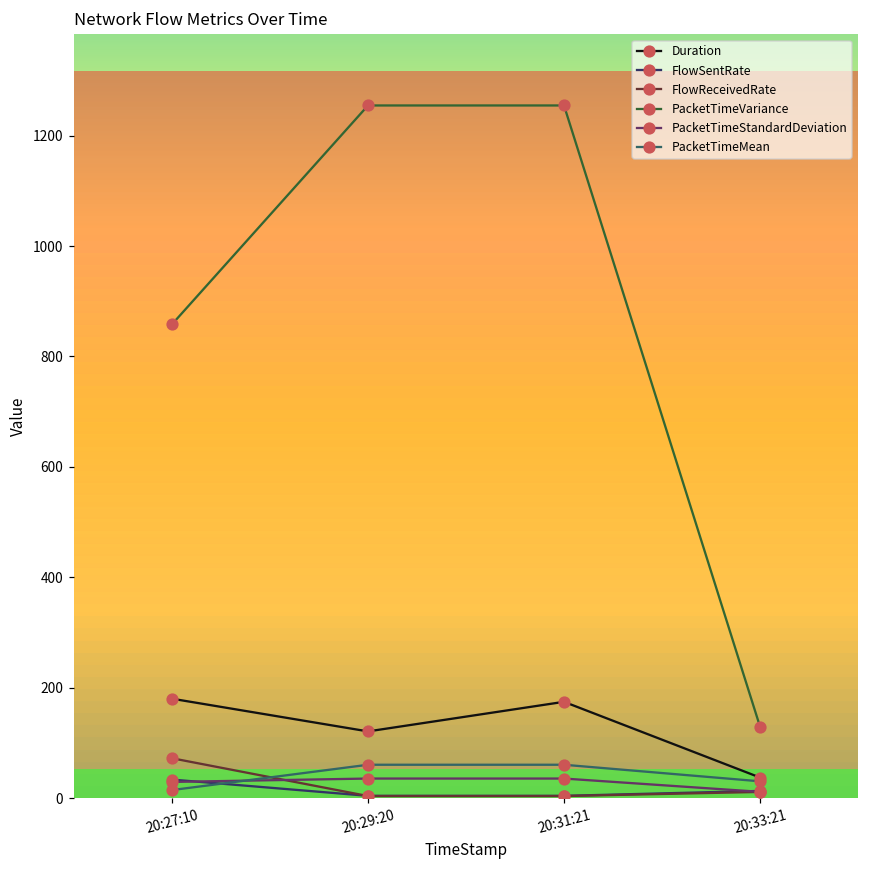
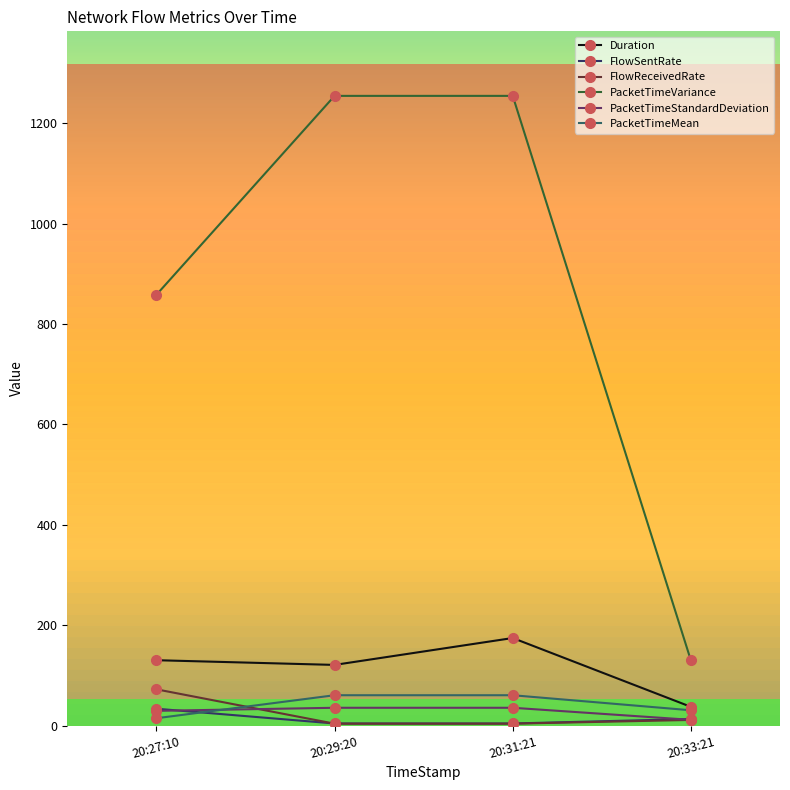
Duration, 20:27:10: 180 -> 130
